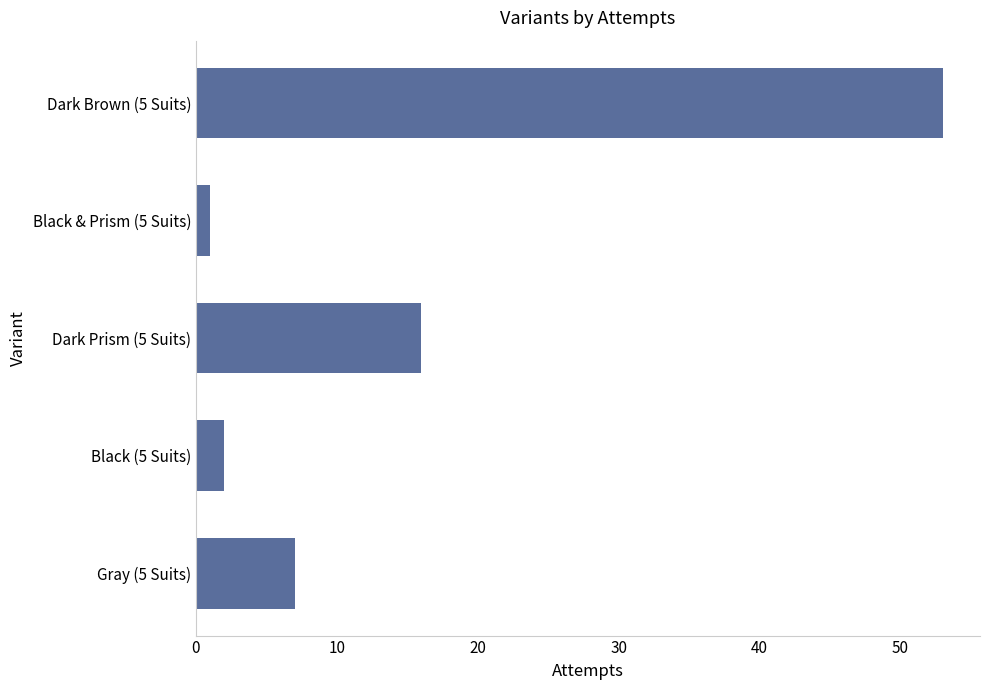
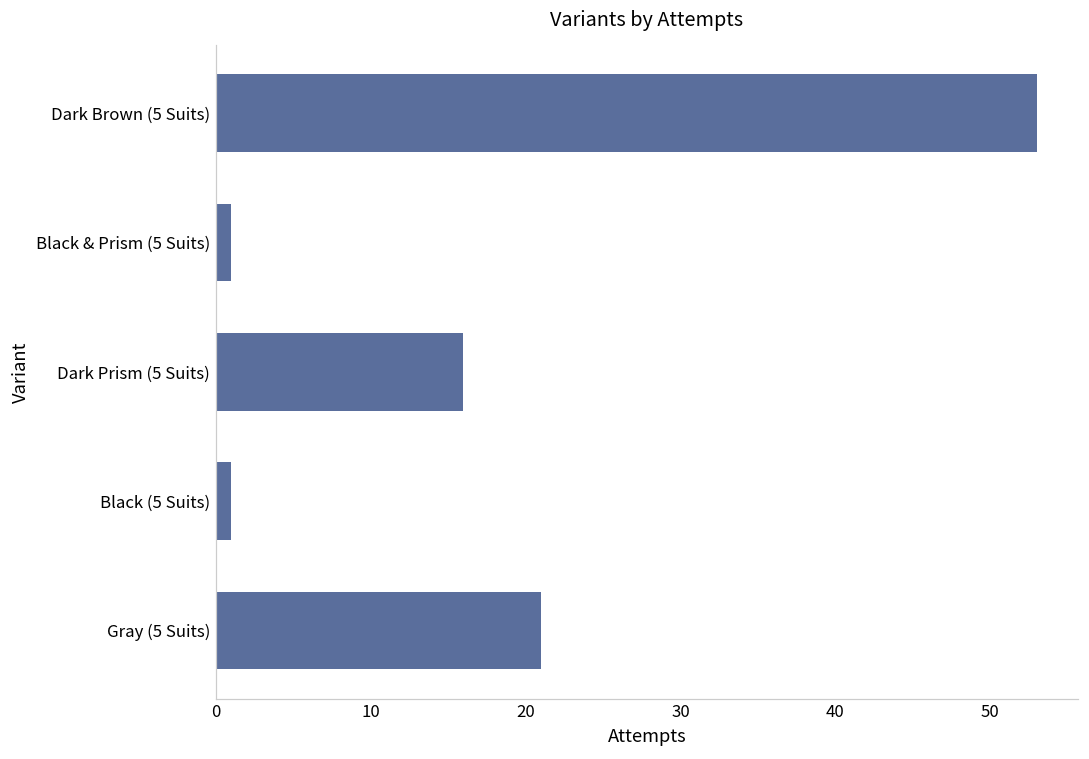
Black (5 Suits): 2 -> 1
Gray (5 Suits): 7 -> 21
